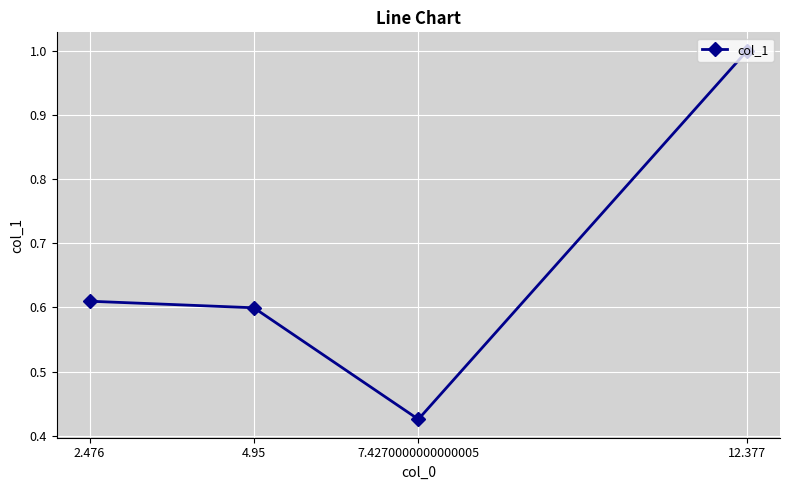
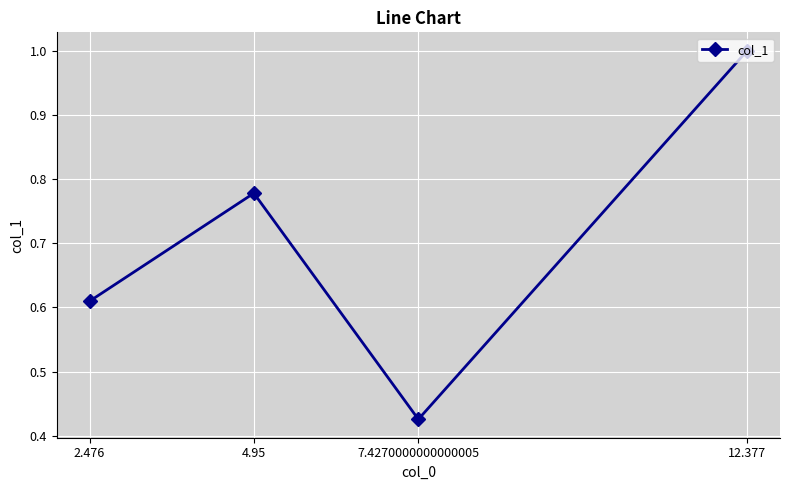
4.95: 0.60 -> 0.78
